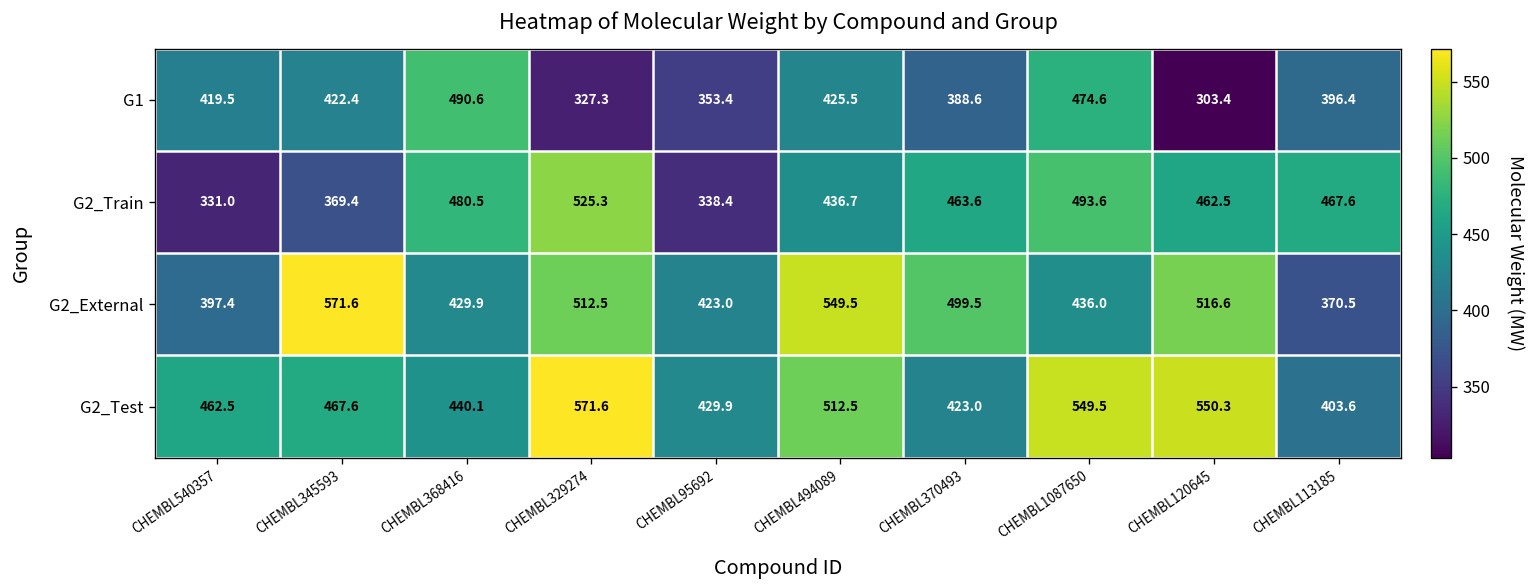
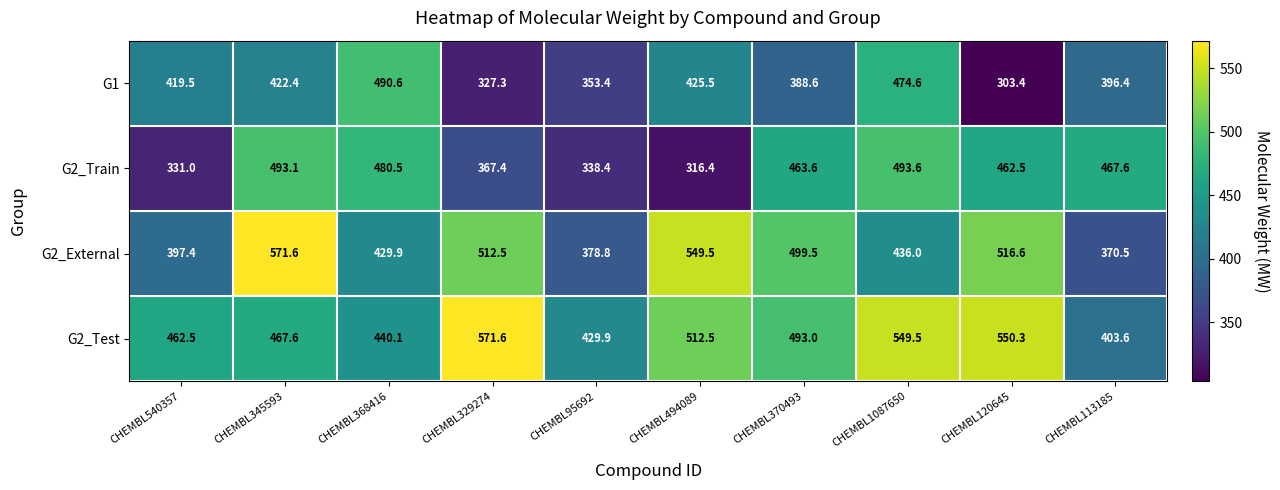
G2_Train, CHEMBL345593: 369.4 -> 493.1
G2_Train, CHEMBL329274: 525.3 -> 367.4
G2_Train, CHEMBL494089: 436.7 -> 316.4
G2_External, CHEMBL95692: 423.0 -> 378.8
G2_Test, CHEMBL370493: 423.0 -> 493.0
